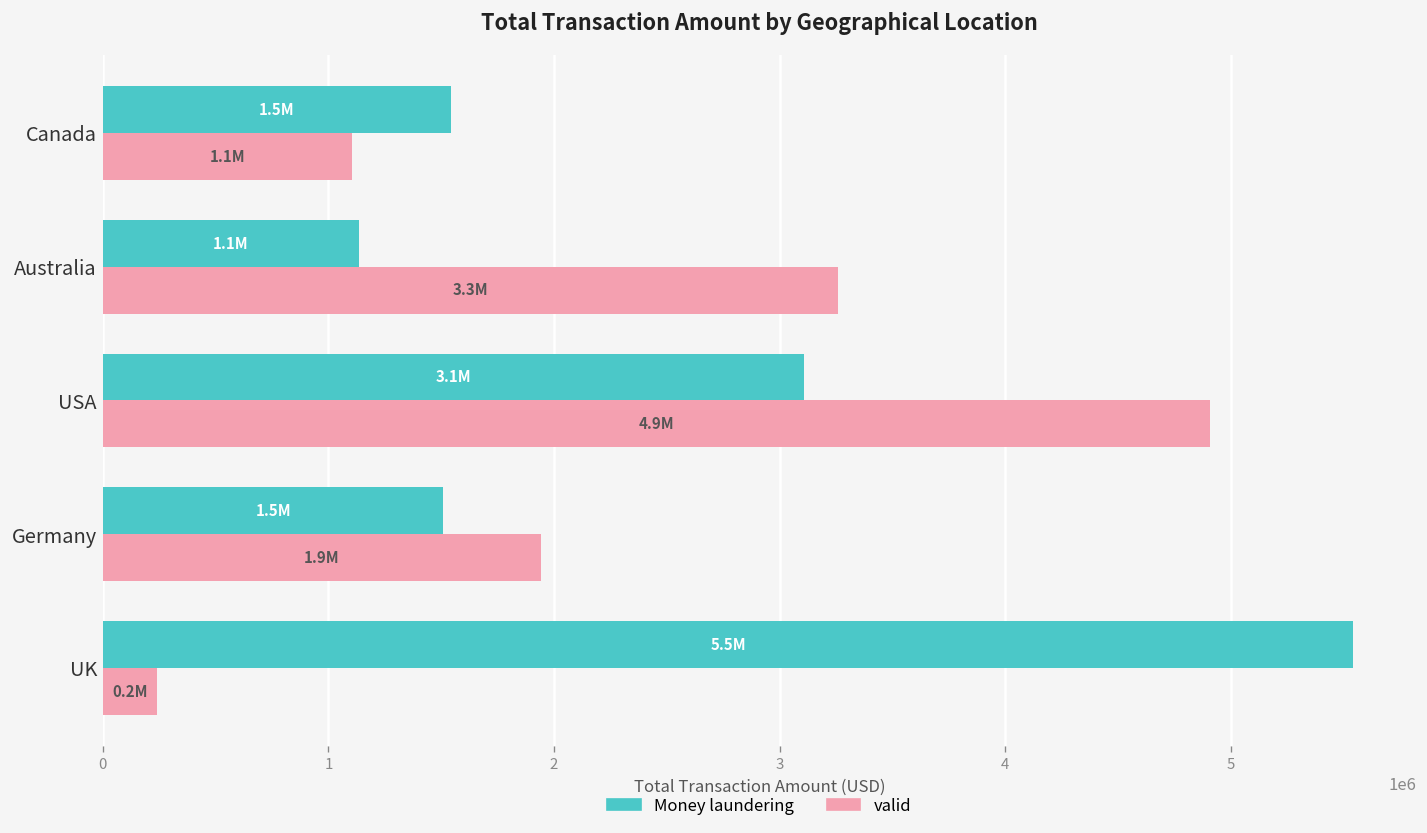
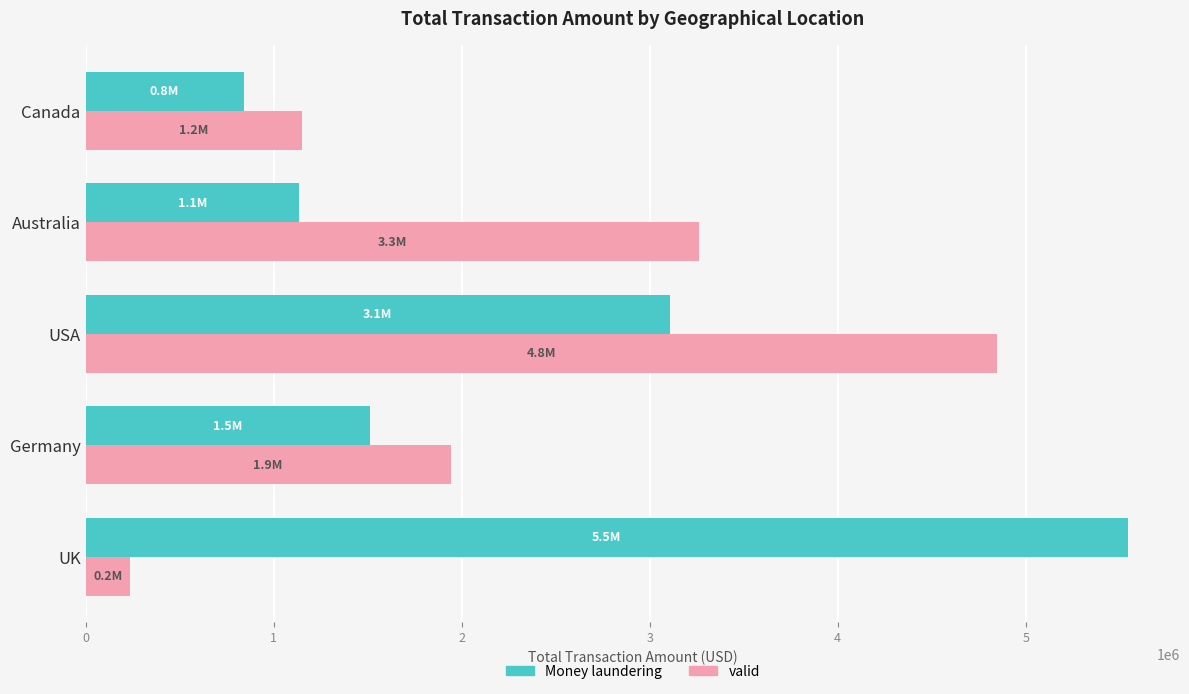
Money laundering, Canada: 1.5M -> 0.8M
valid, Canada: 1.1M -> 1.2M
valid, USA: 4.9M -> 4.8M
